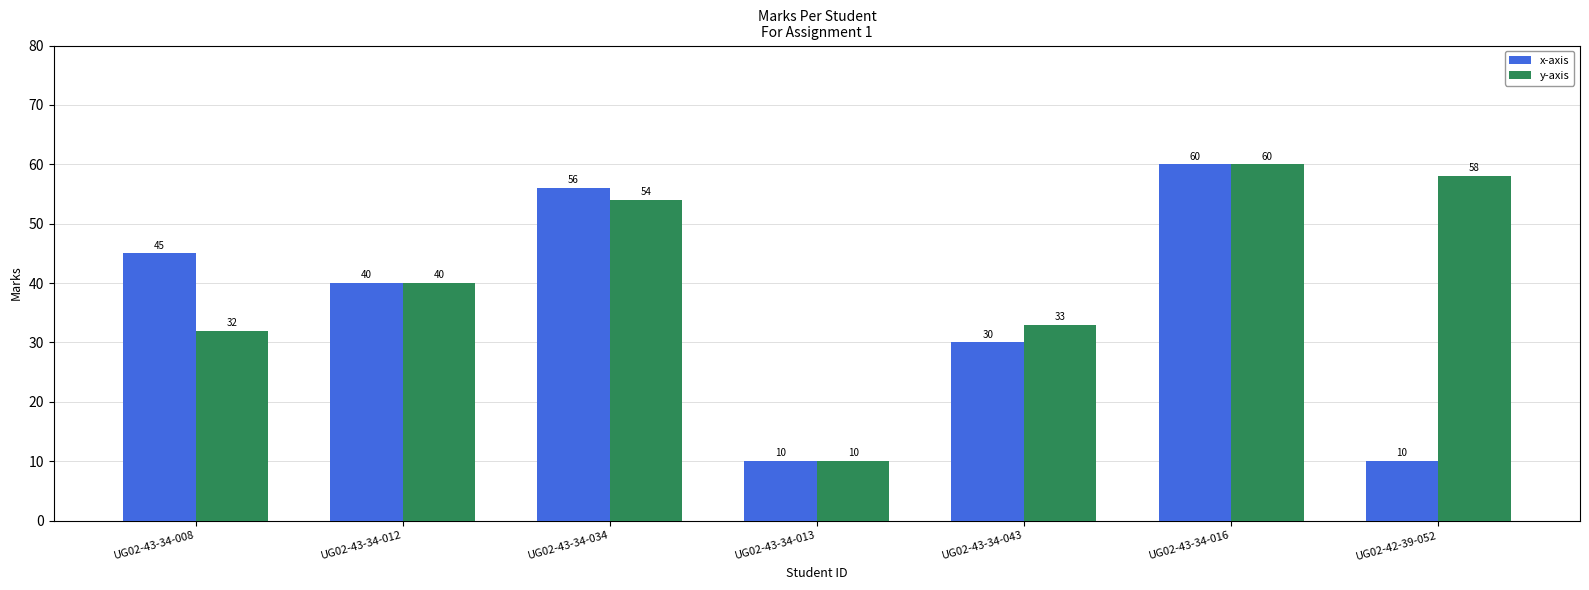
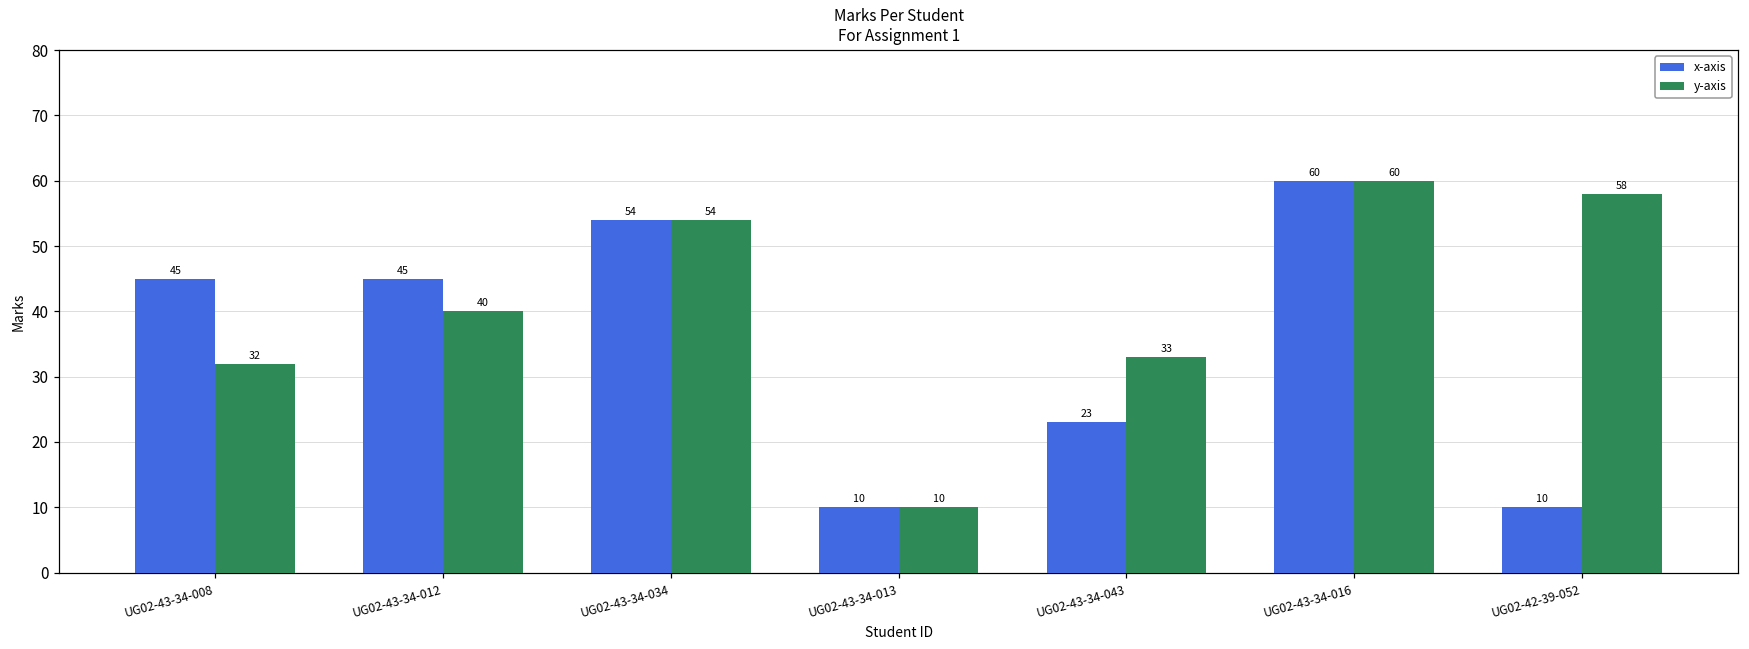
x-axis, UG02-43-34-012: 40 -> 45
x-axis, UG02-43-34-034: 56 -> 54
x-axis, UG02-43-34-043: 30 -> 23
